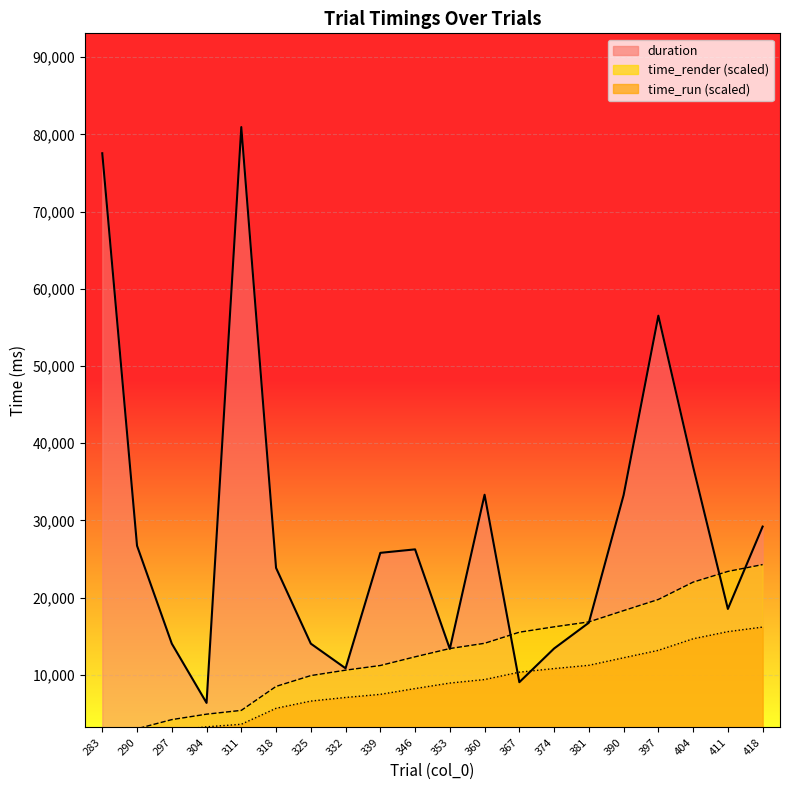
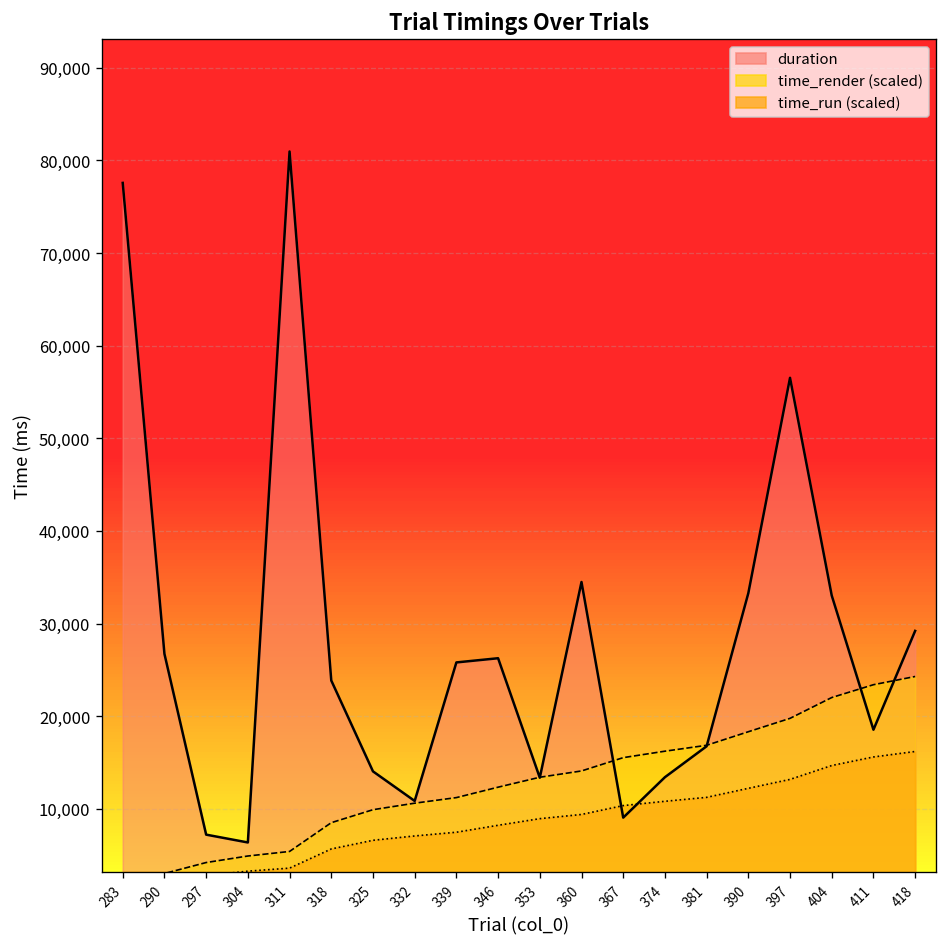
duration, 297: 14,000 -> 7,000
duration, 360: 33,000 -> 34,000
duration, 404: 37,000 -> 33,000
